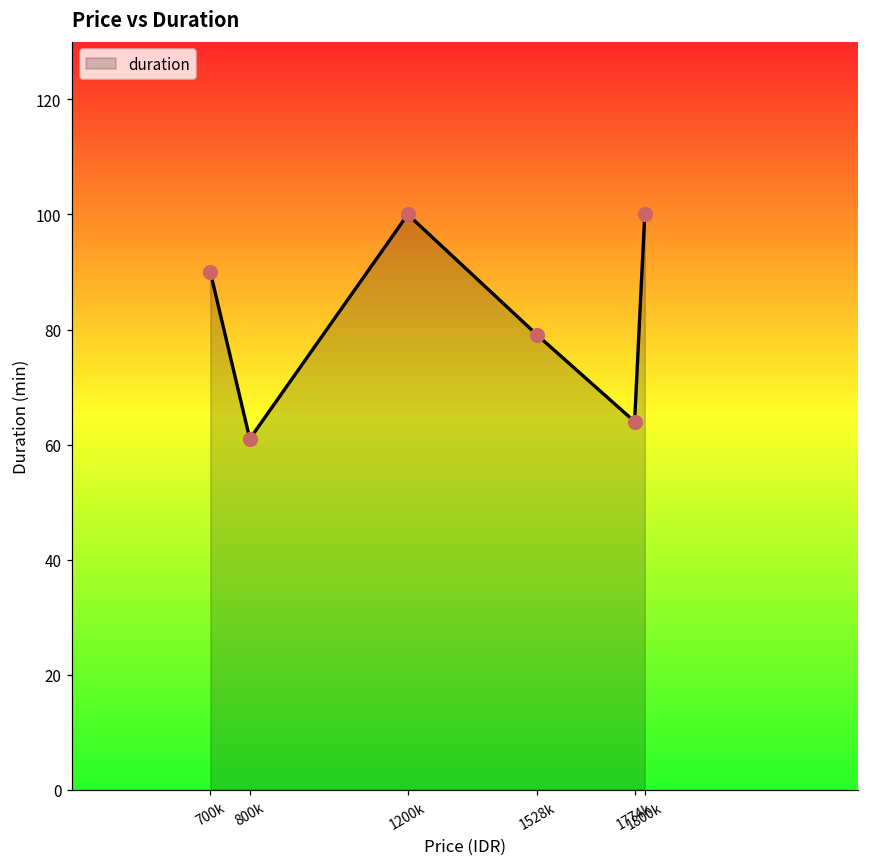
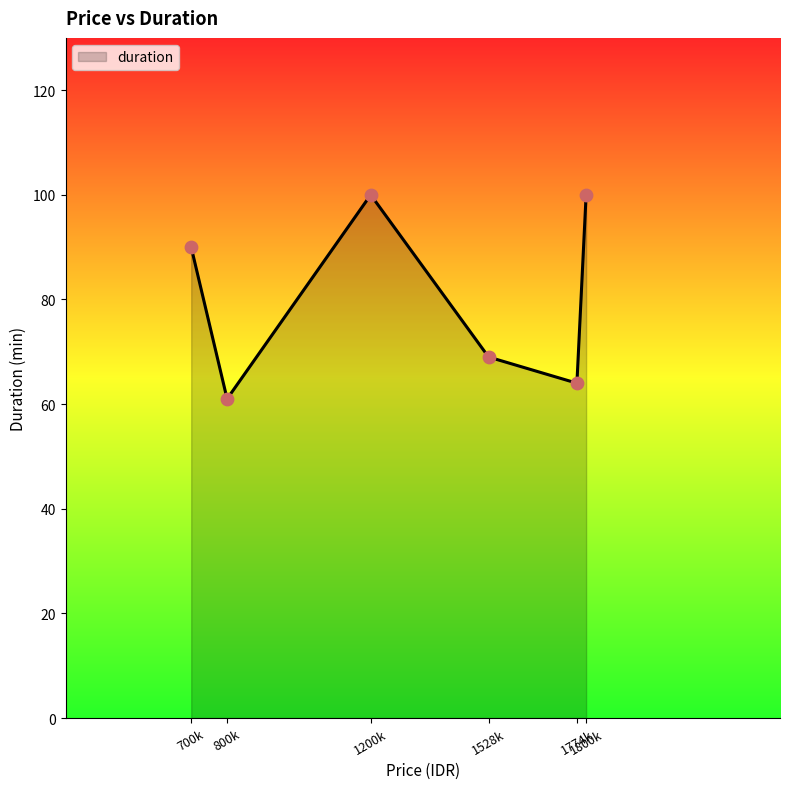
1528k: 79 -> 69
